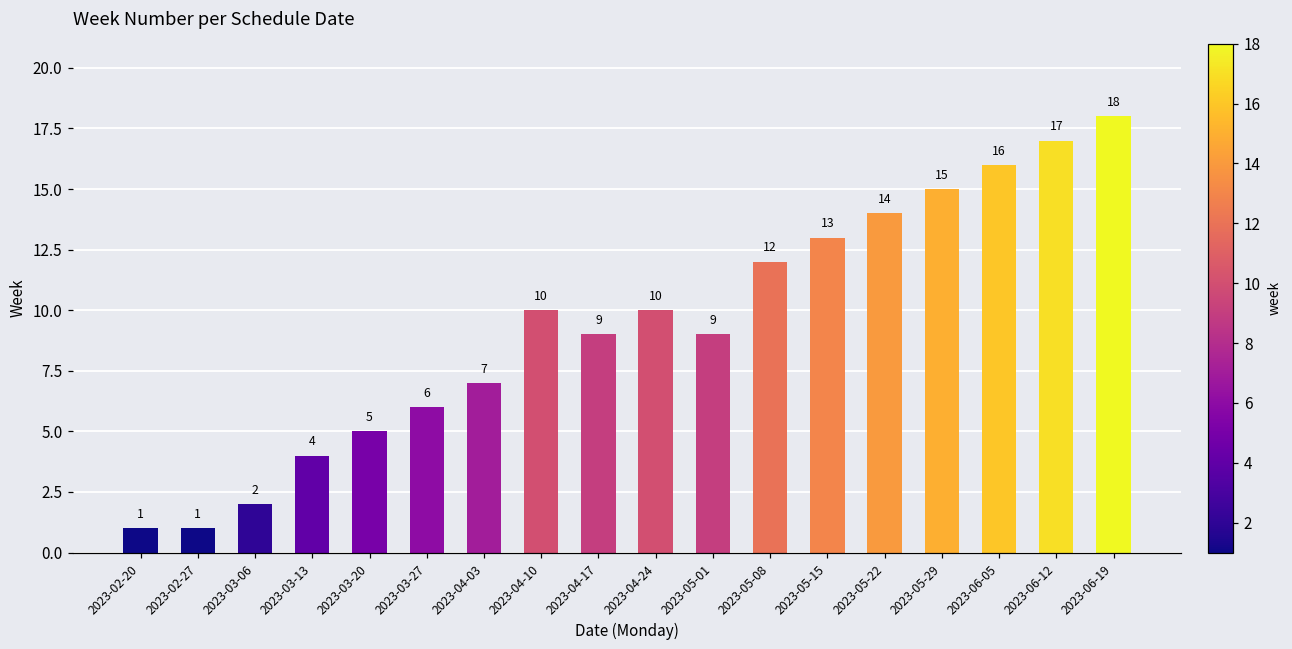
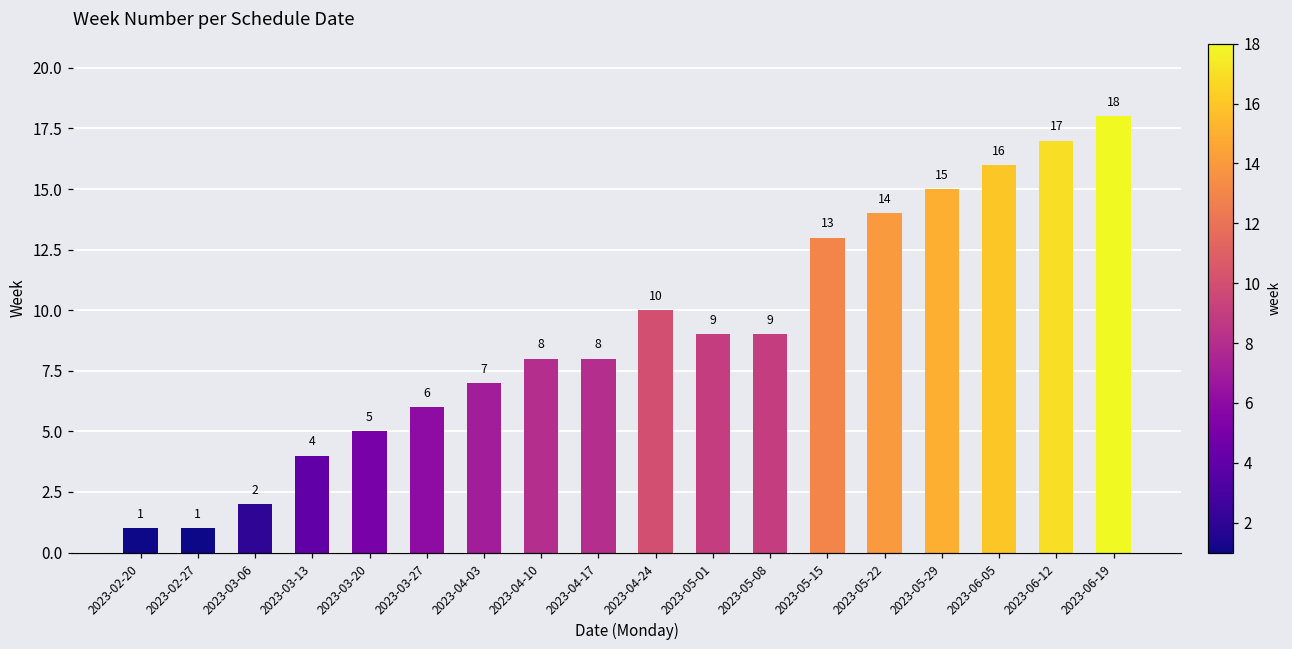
2023-04-10: 10 -> 8
2023-04-17: 9 -> 8
2023-05-08: 12 -> 9
